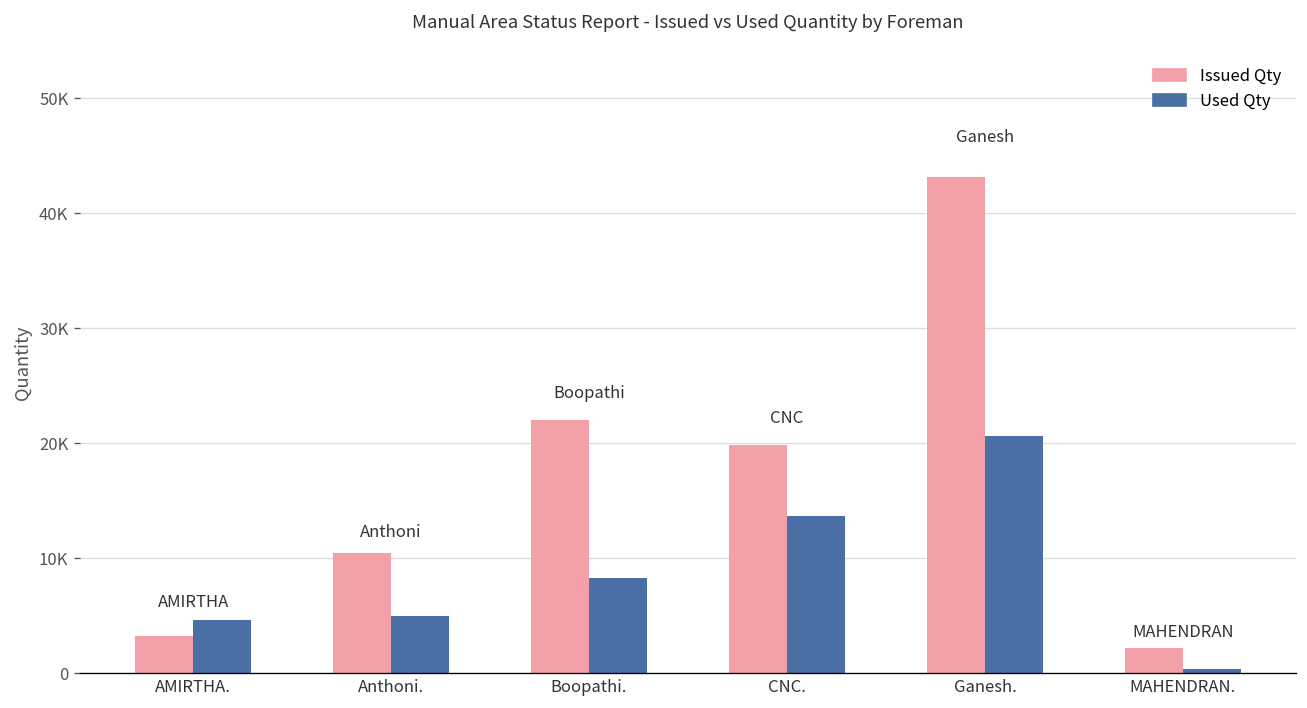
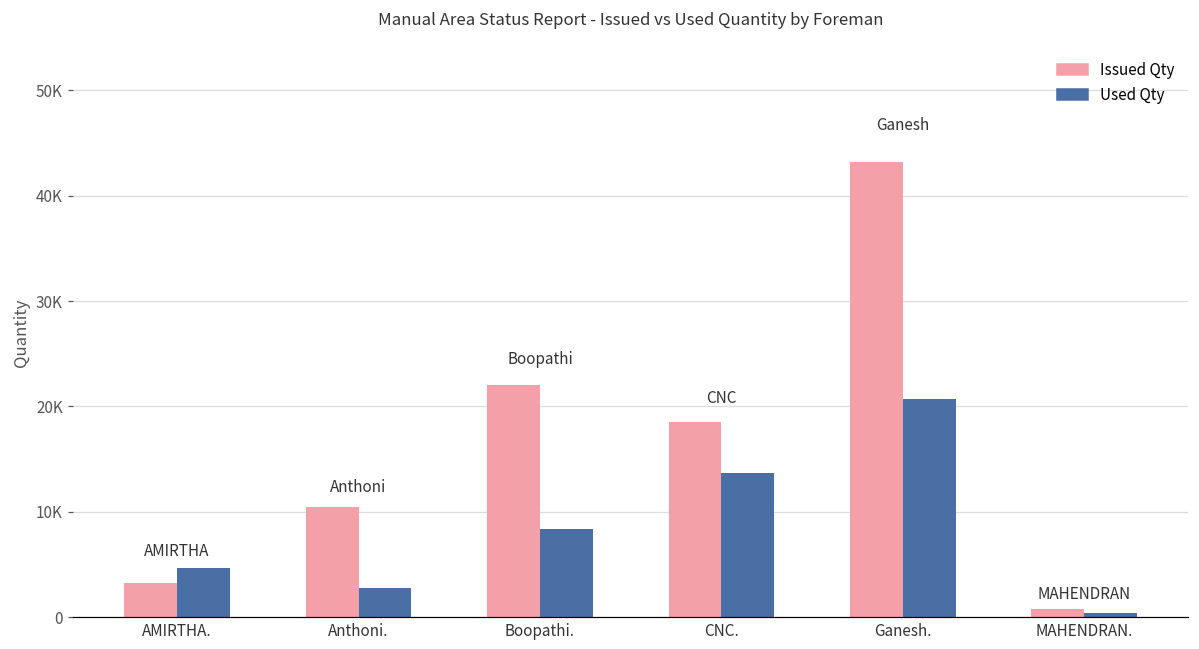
Used Qty, Anthoni.: 5000 -> 3000
Issued Qty, CNC.: 20000 -> 18000
Issued Qty, MAHENDRAN.: 2000 -> 1000
